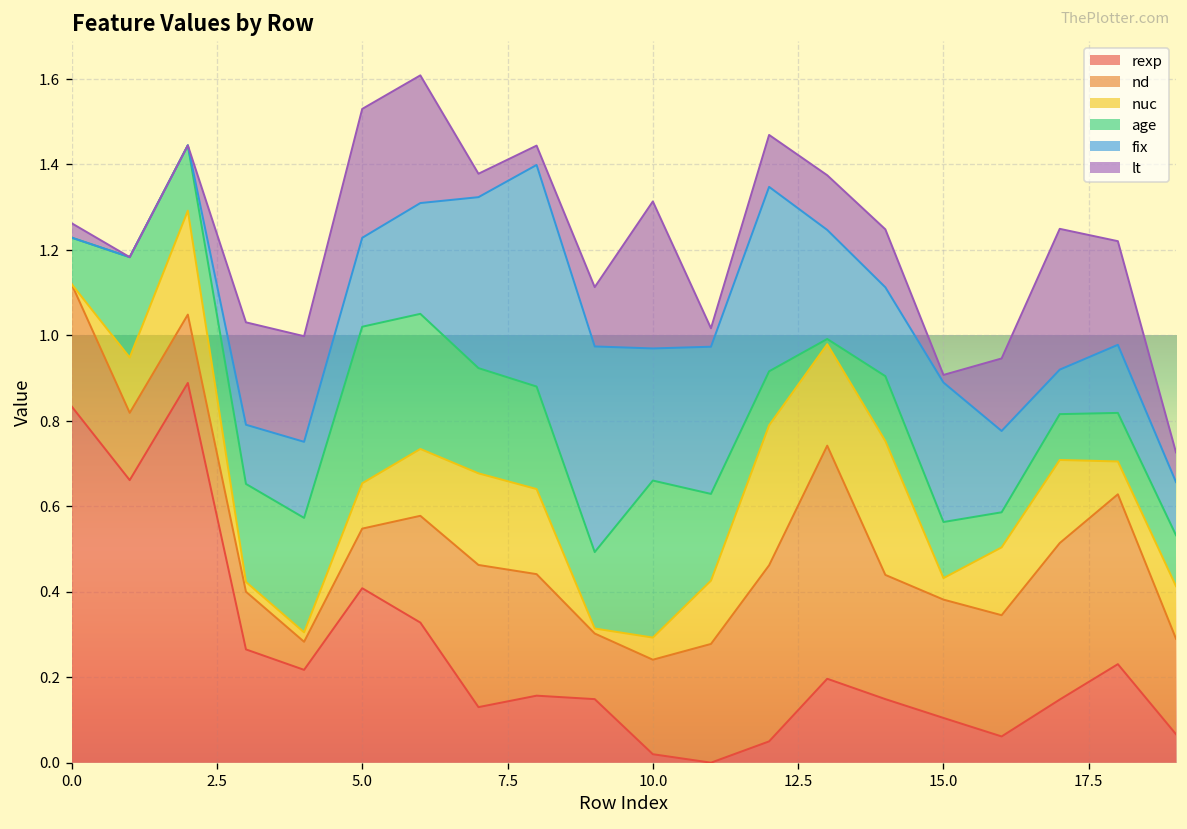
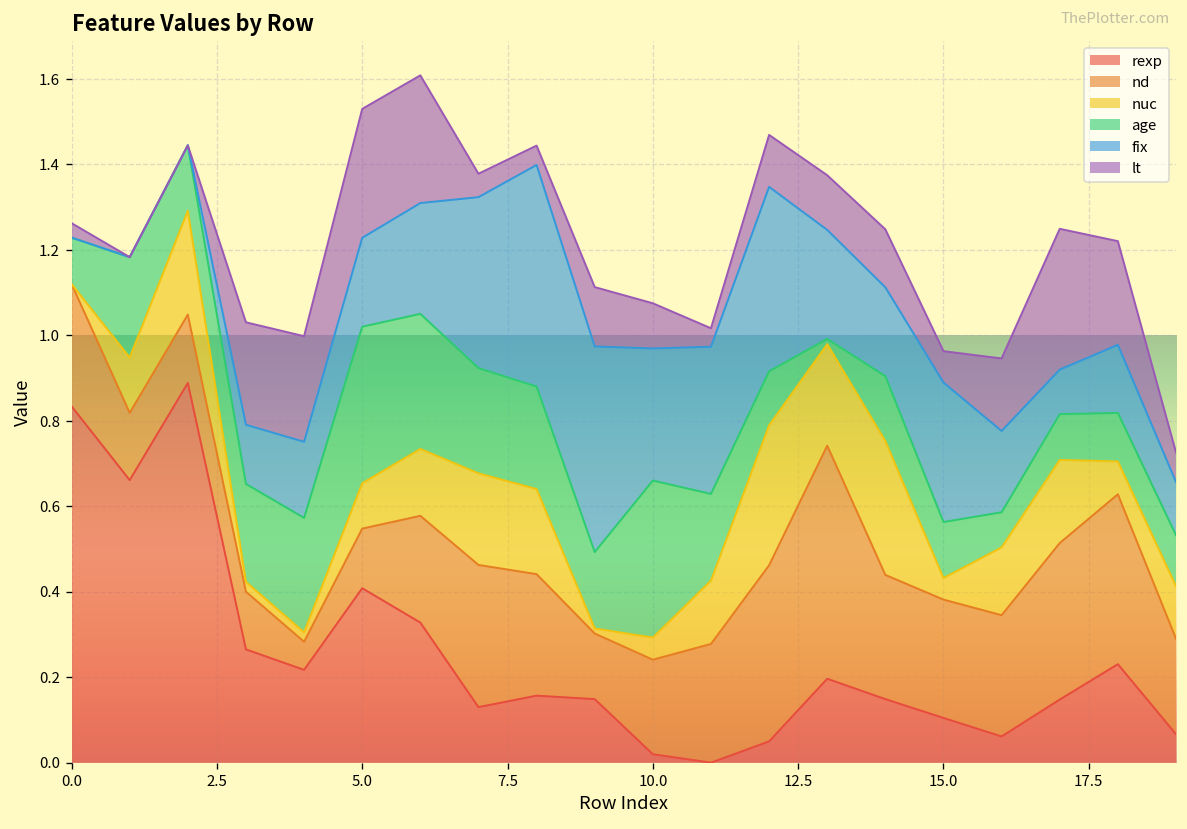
lt, 10.0: 0.34 -> 0.11
lt, 15.0: 0.02 -> 0.07
